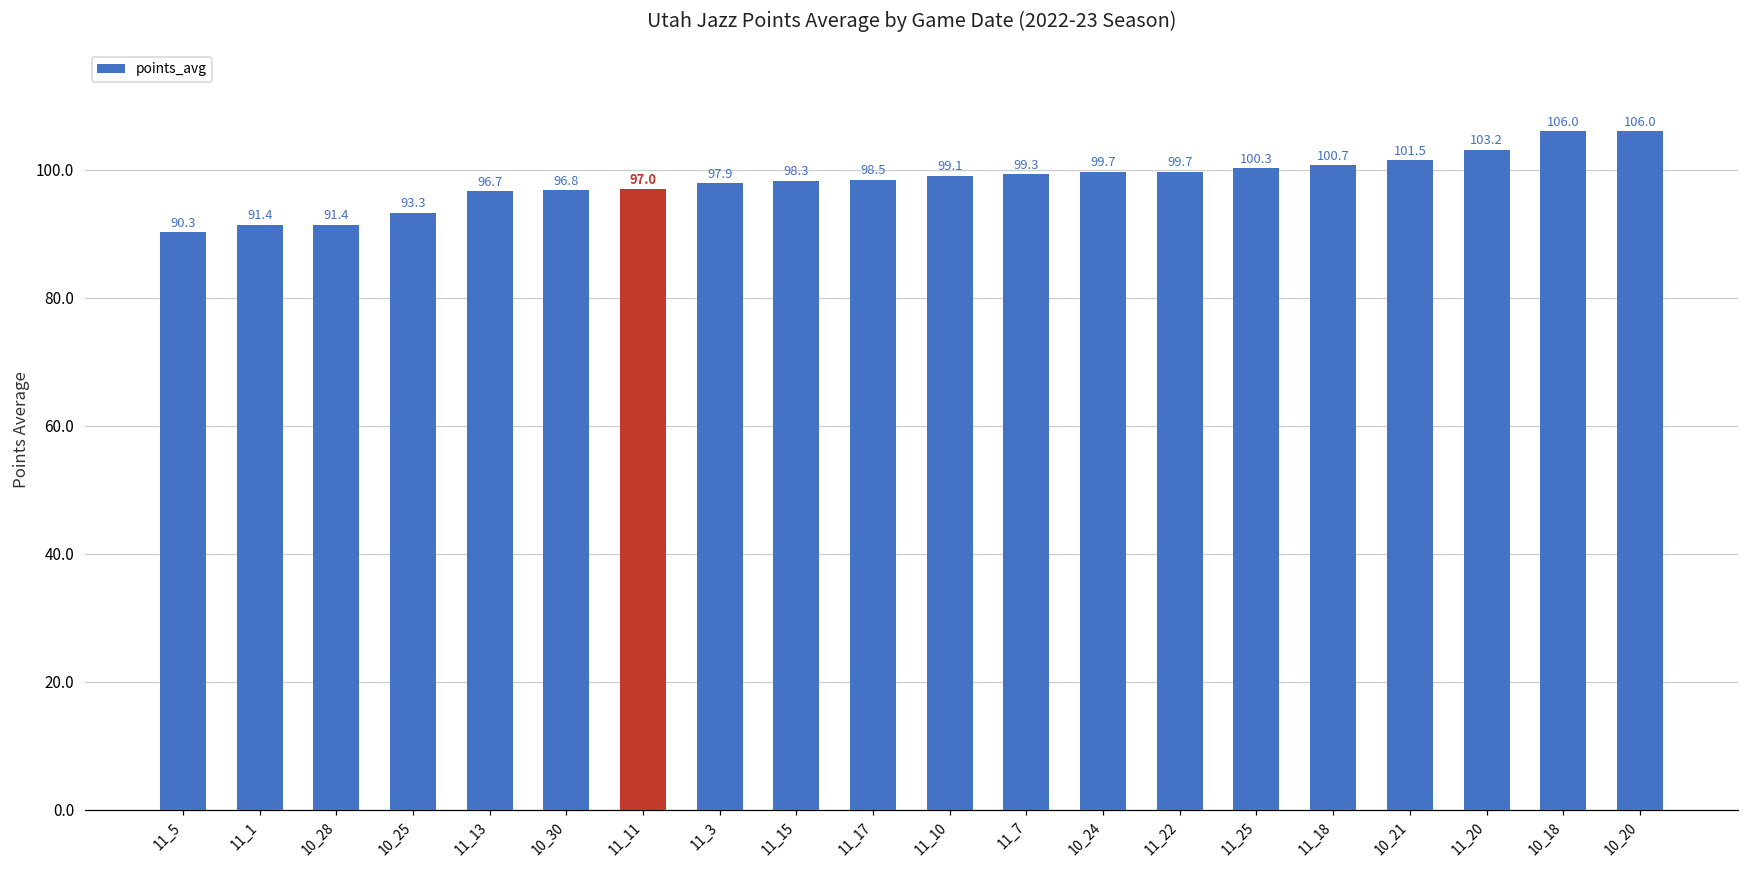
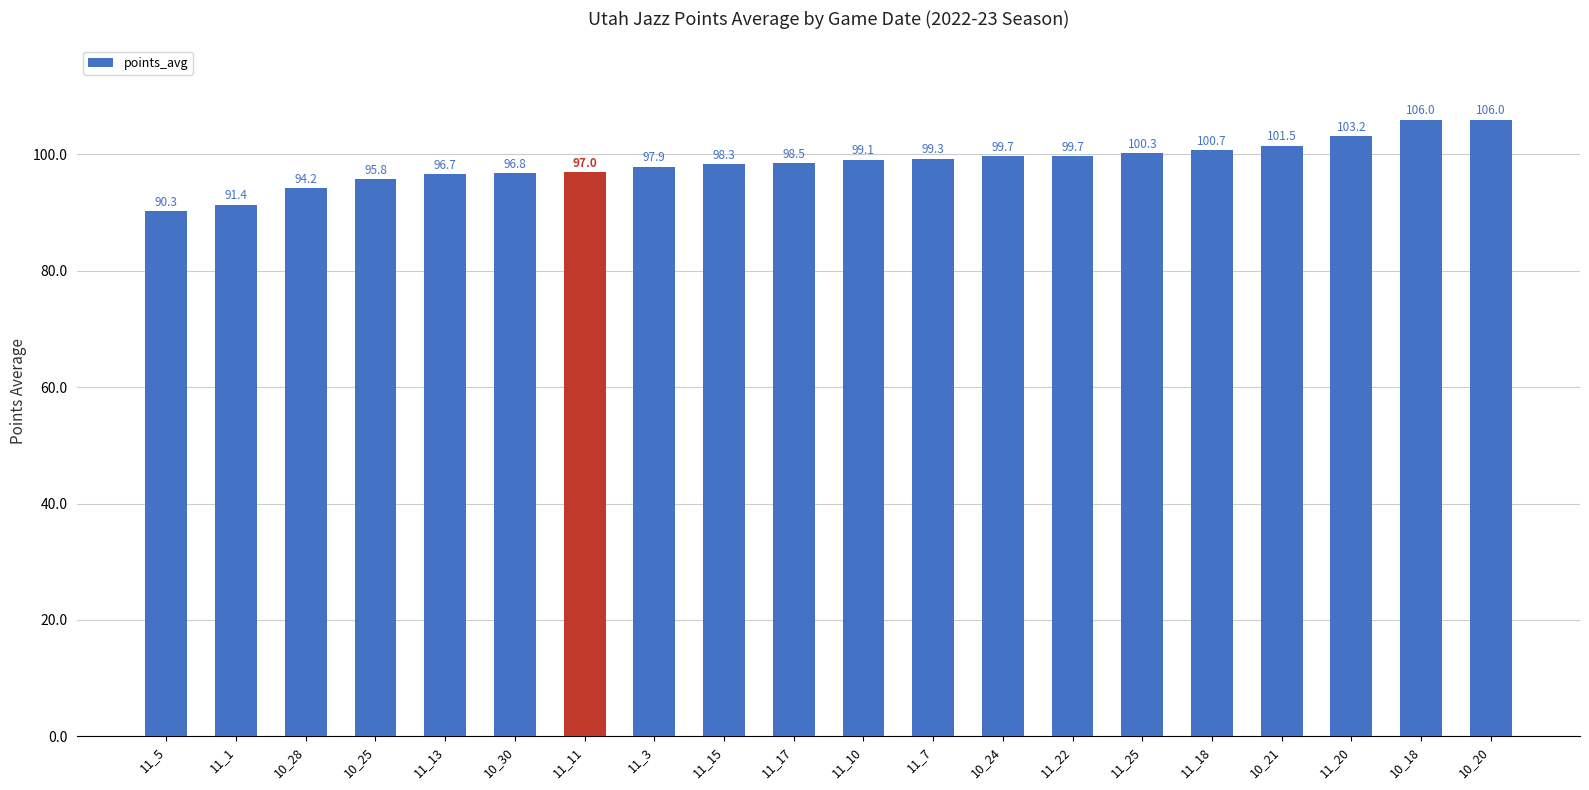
10_28: 91.4 -> 94.2
10_25: 93.3 -> 95.8
